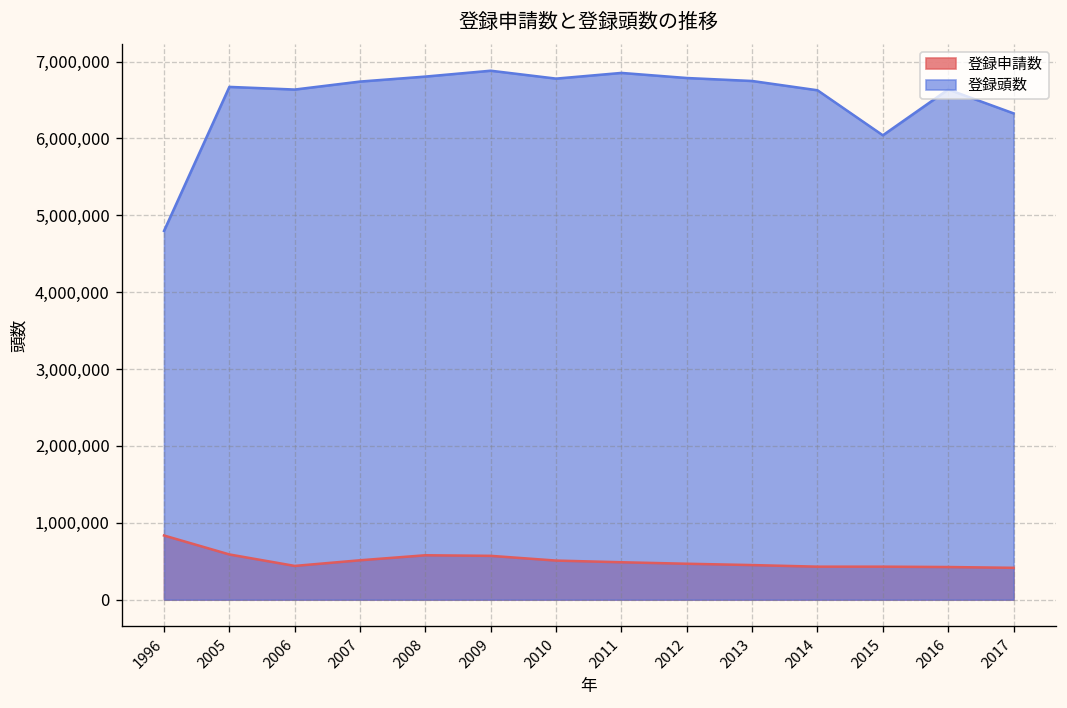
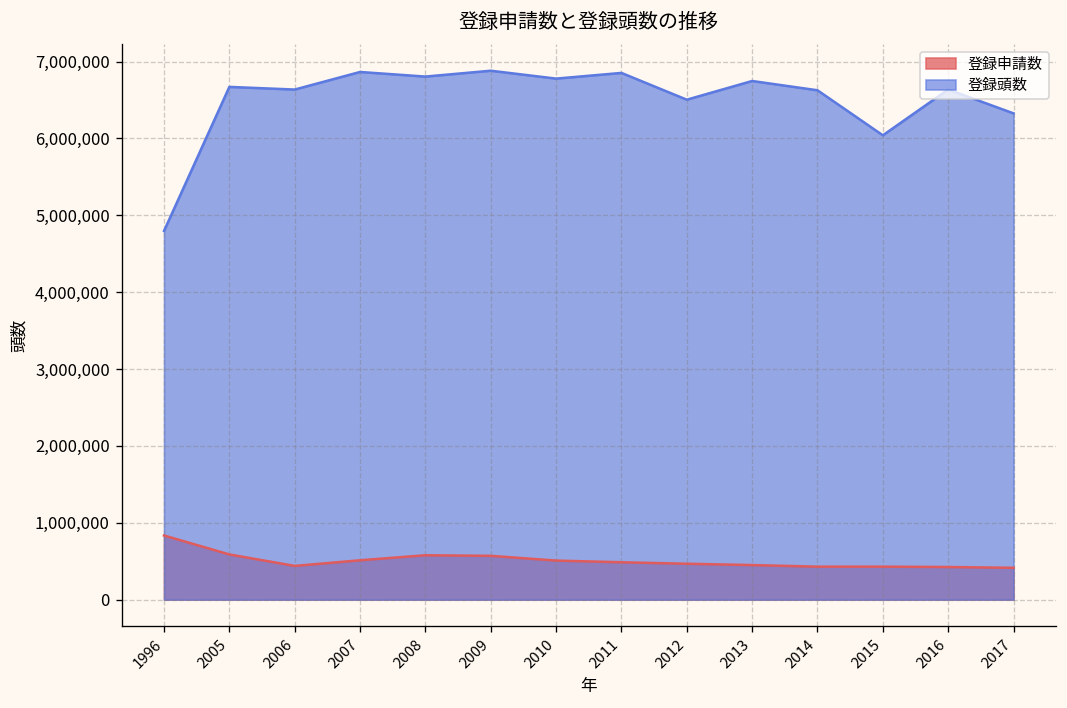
登録頭数, 2007: 6,700,000 -> 6,900,000
登録頭数, 2012: 6,800,000 -> 6,500,000
